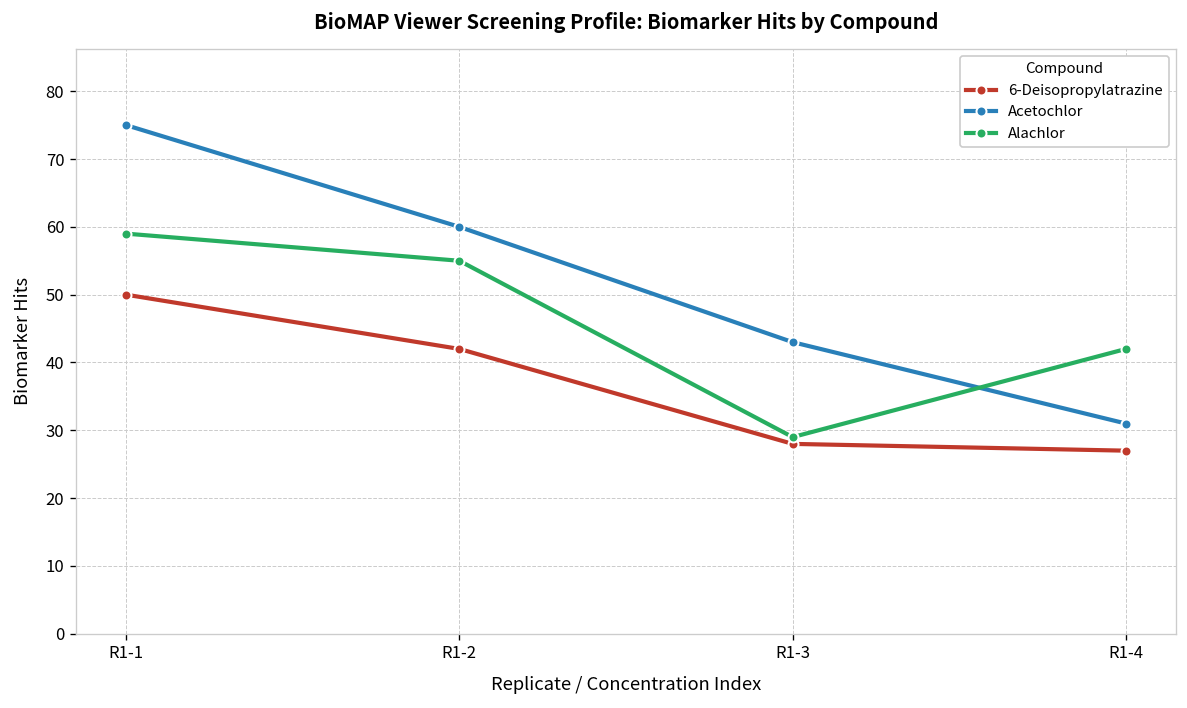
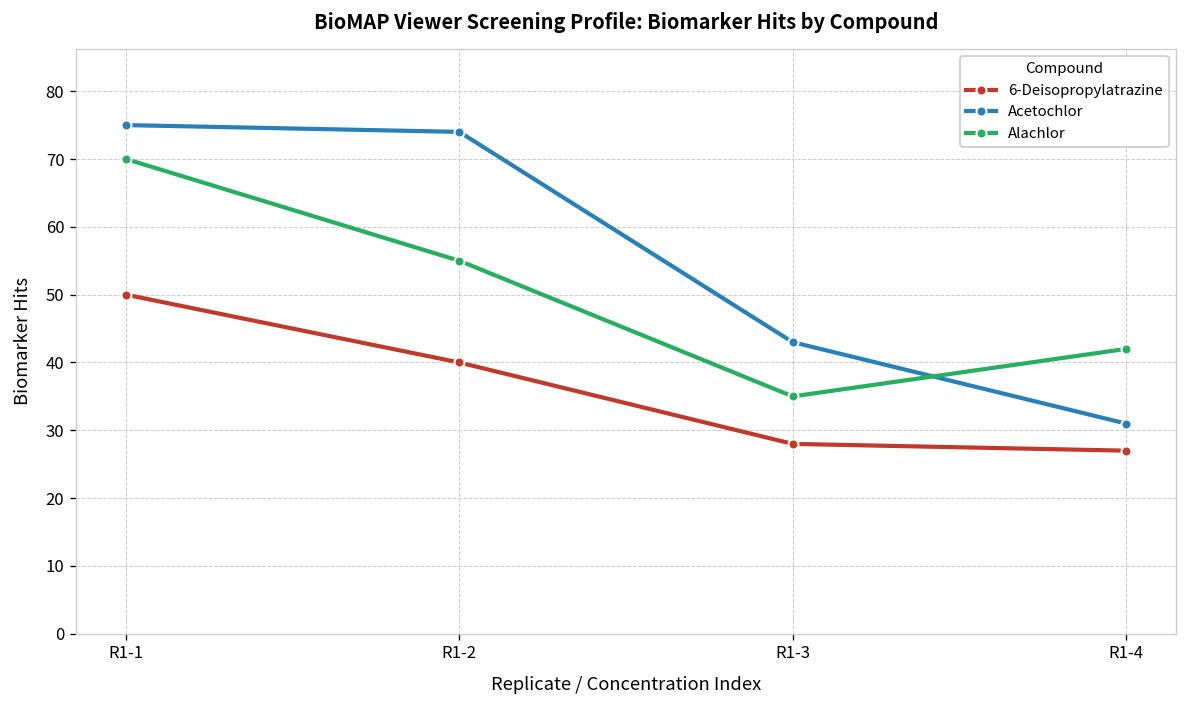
Alachlor, R1-1: 59 -> 70
6-Deisopropylatrazine, R1-2: 42 -> 40
Acetochlor, R1-2: 60 -> 74
Alachlor, R1-3: 29 -> 35
